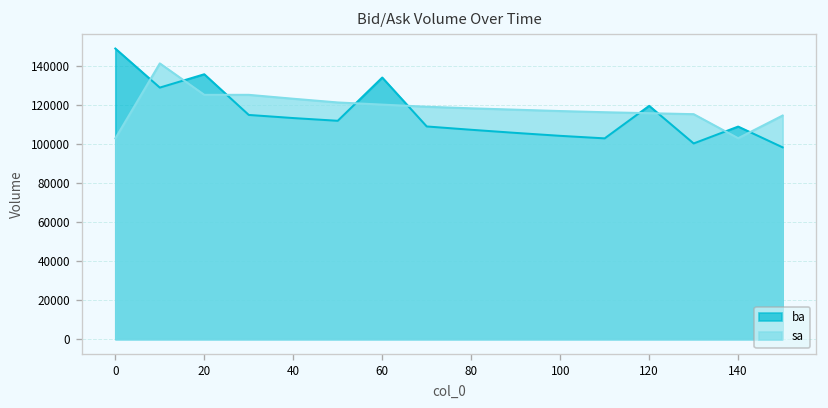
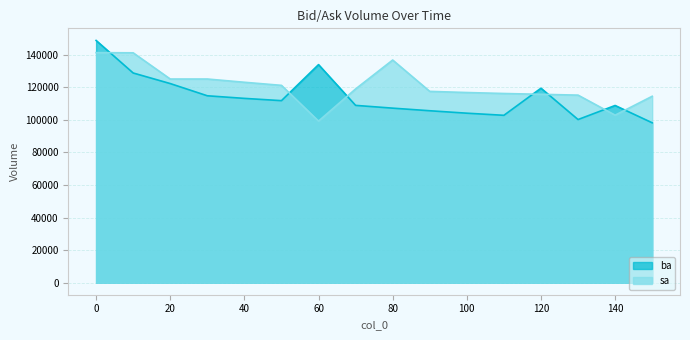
sa, 0: 103000 -> 141000
ba, 20: 136000 -> 122000
sa, 60: 120000 -> 99000
sa, 80: 118000 -> 137000
